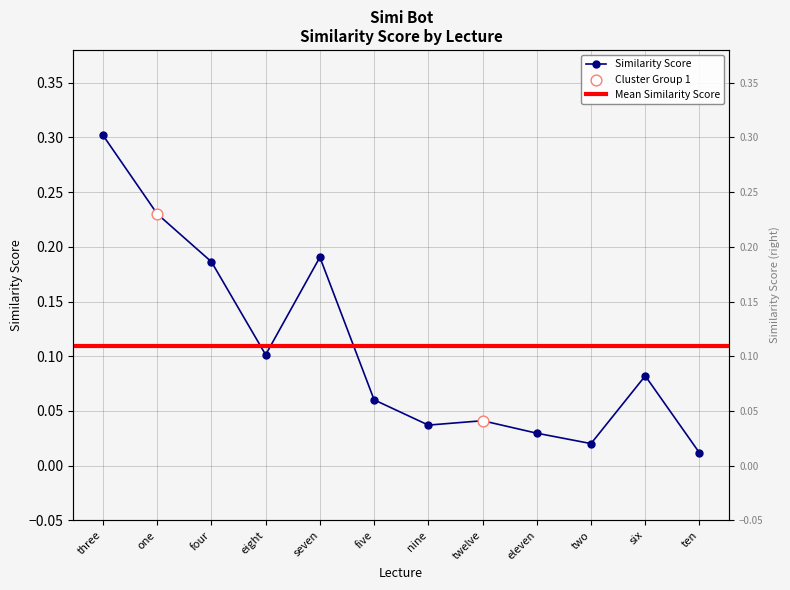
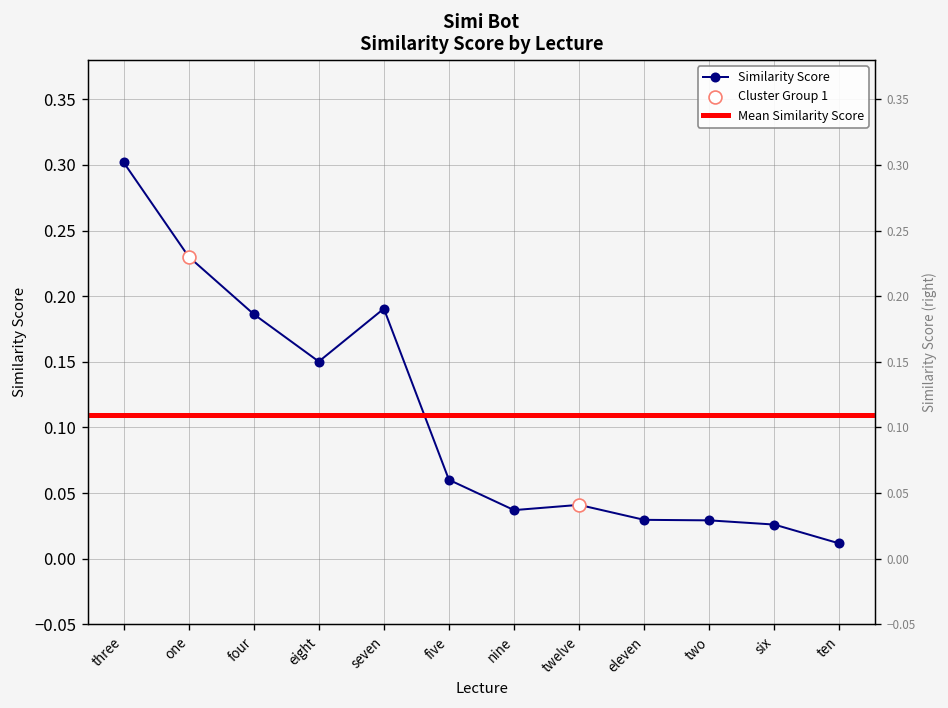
Similarity Score, eight: 0.101 -> 0.150
Similarity Score, two: 0.020 -> 0.029
Similarity Score, six: 0.082 -> 0.026
